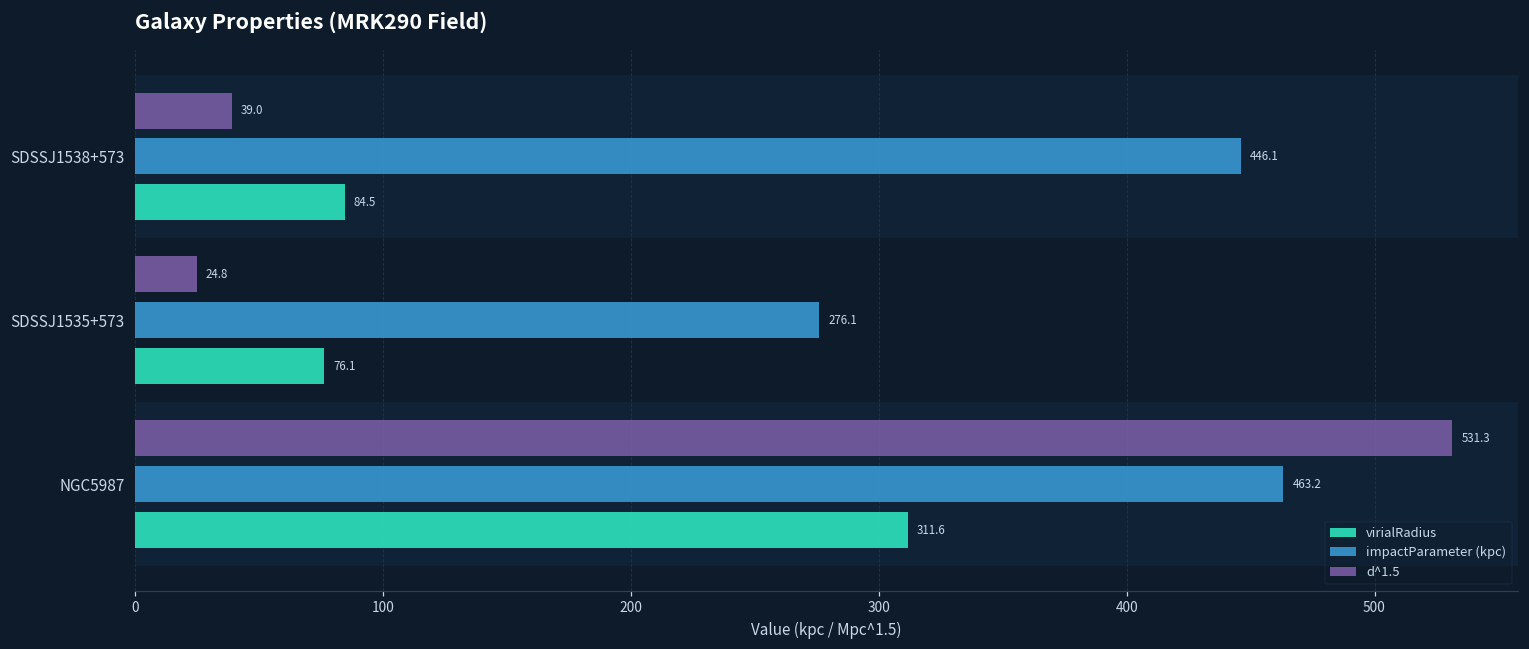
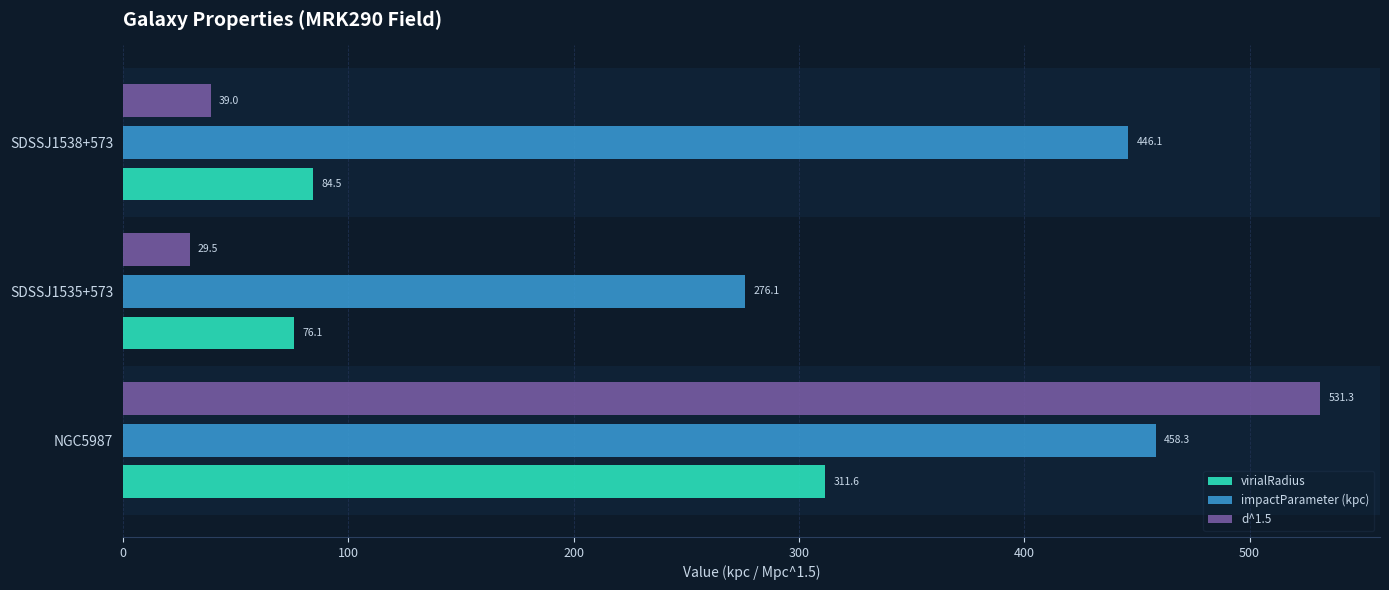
d^1.5, SDSSJ1535+573: 24.8 -> 29.5
impactParameter (kpc), NGC5987: 463.2 -> 458.3
